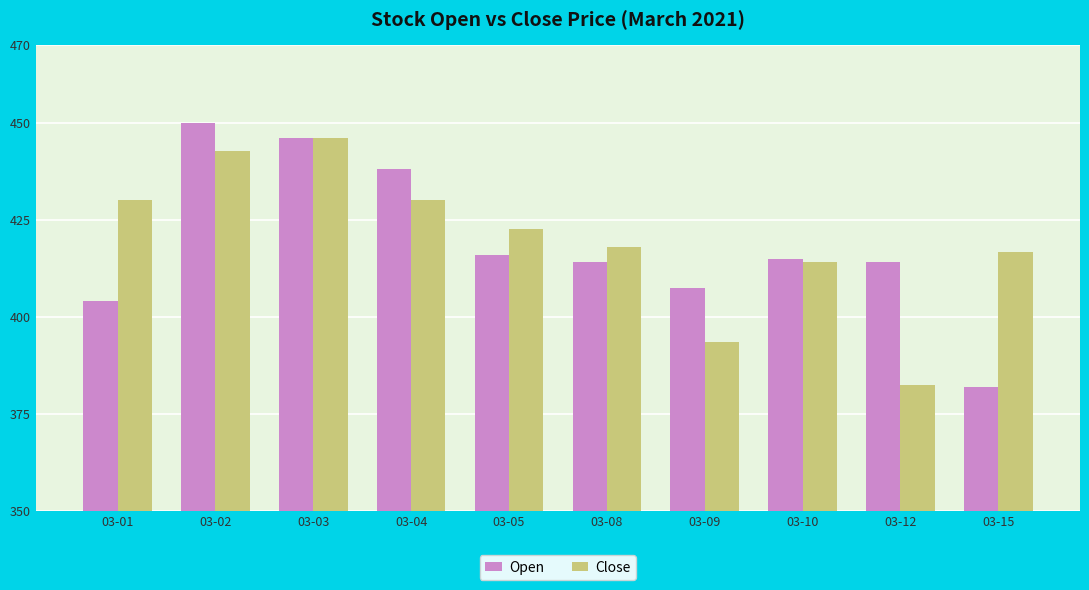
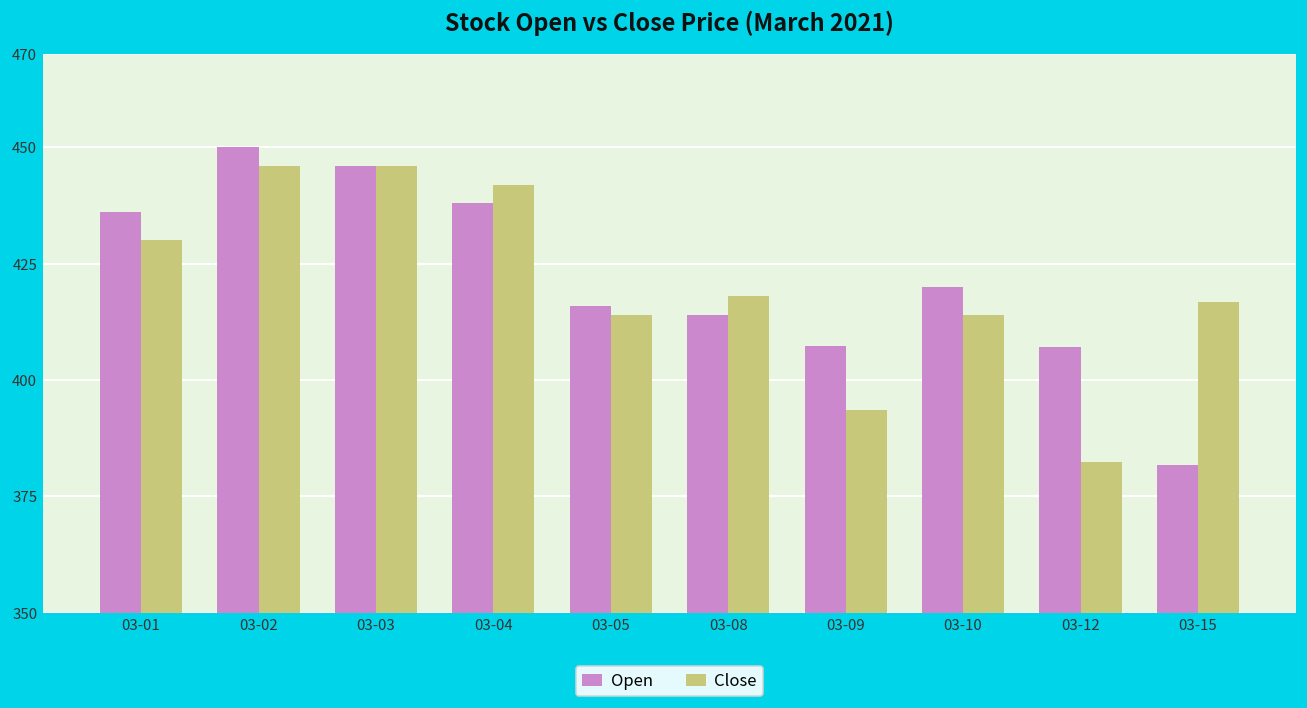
Open, 03-01: 404 -> 436
Close, 03-02: 443 -> 446
Close, 03-04: 430 -> 442
Close, 03-05: 423 -> 414
Open, 03-10: 415 -> 420
Open, 03-12: 414 -> 407
